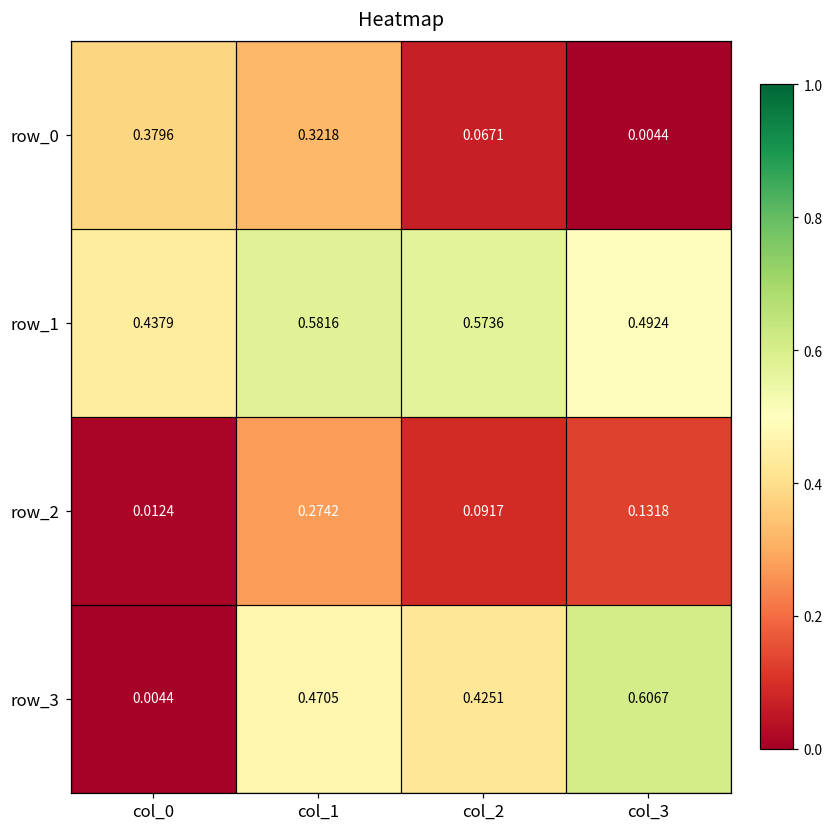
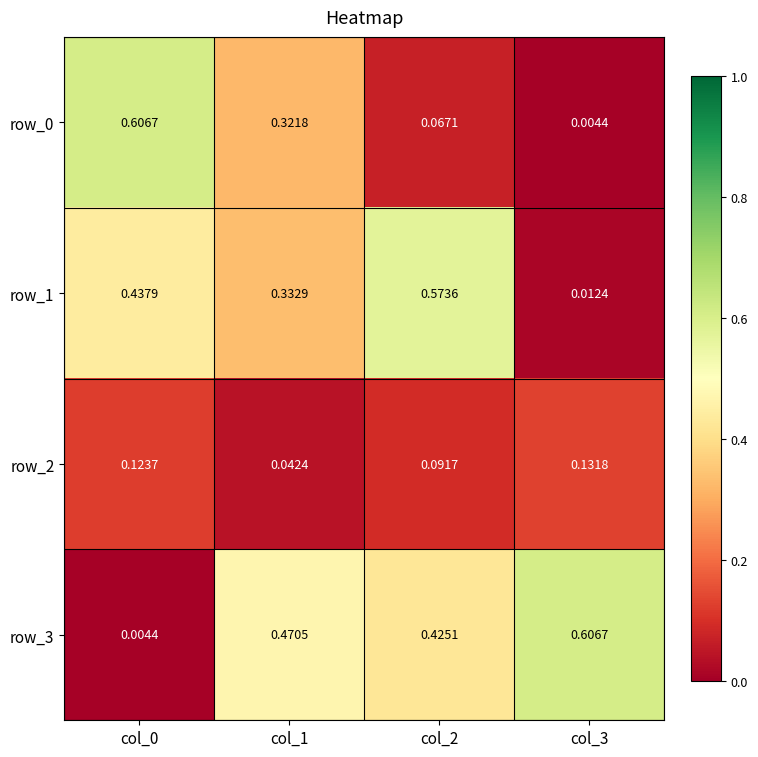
row_0, col_0: 0.3796 -> 0.6067
row_1, col_1: 0.5816 -> 0.3329
row_1, col_3: 0.4924 -> 0.0124
row_2, col_0: 0.0124 -> 0.1237
row_2, col_1: 0.2742 -> 0.0424
